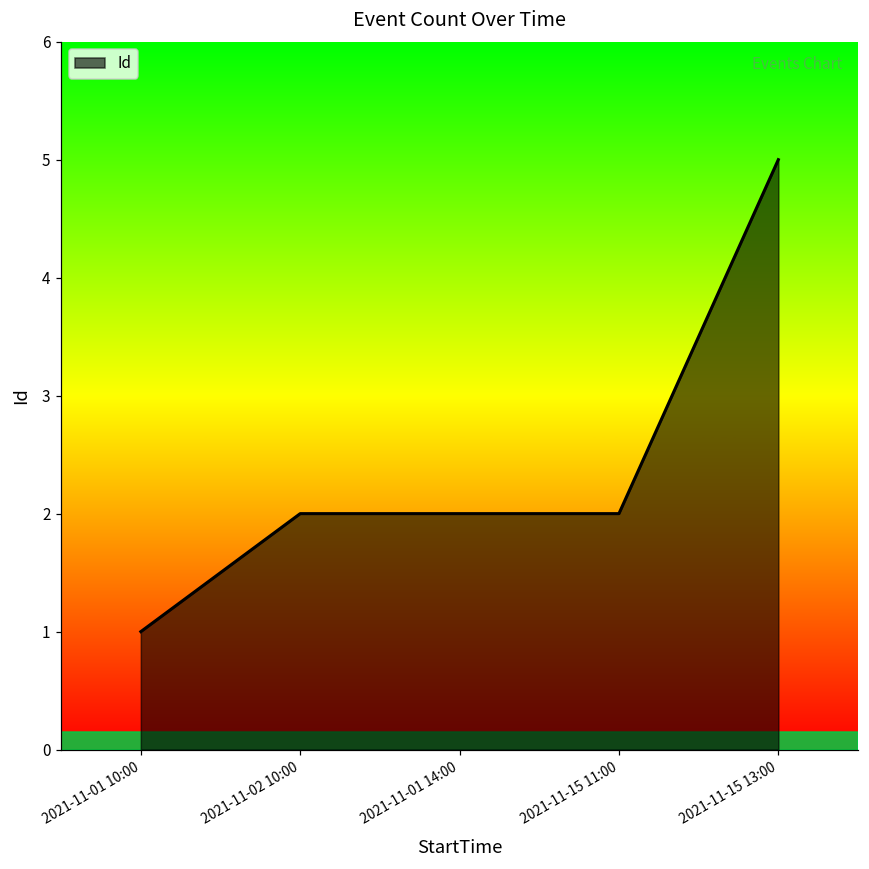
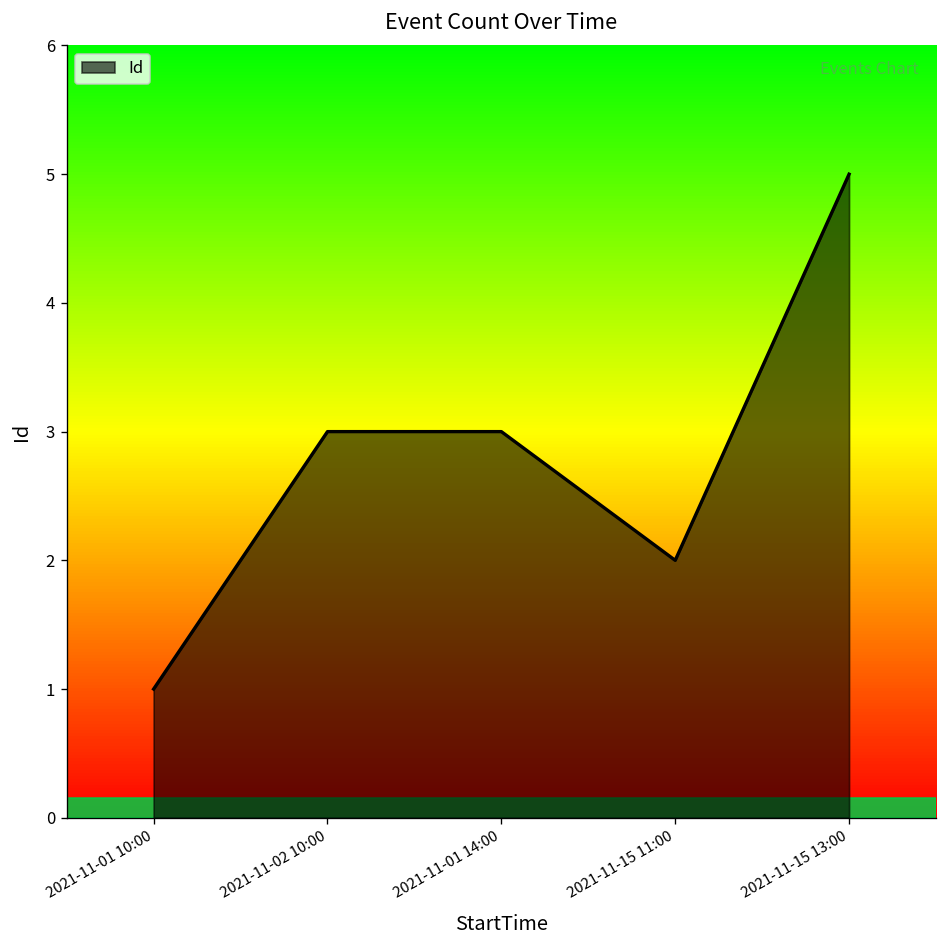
2021-11-02 10:00: 2 -> 3
2021-11-01 14:00: 2 -> 3
